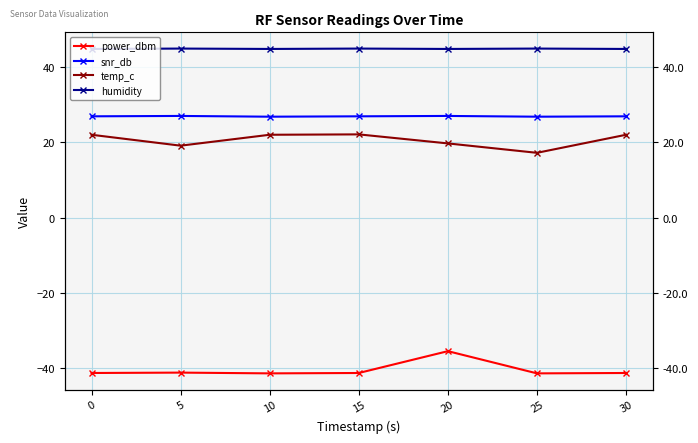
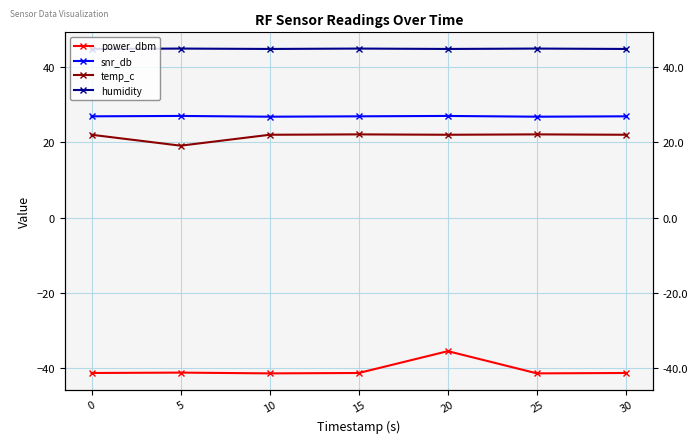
temp_c, 20: 20 -> 22
temp_c, 25: 17 -> 22
